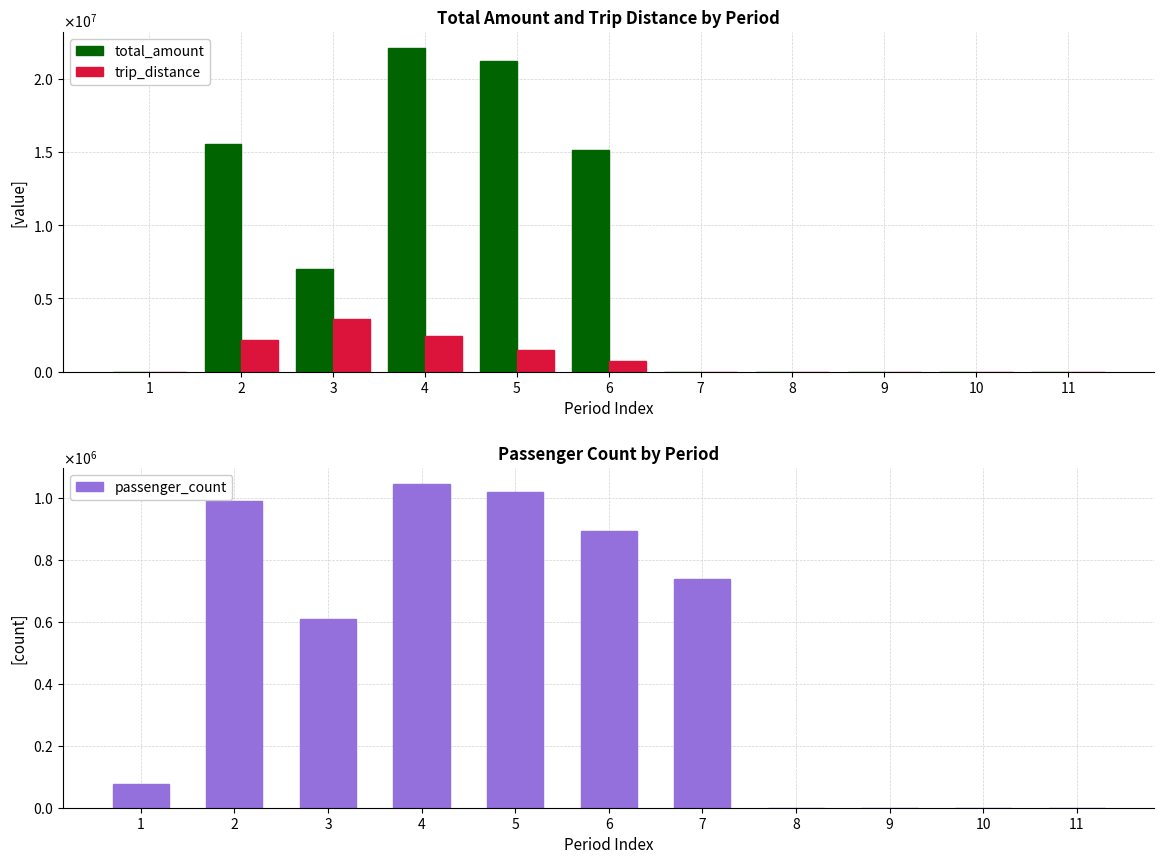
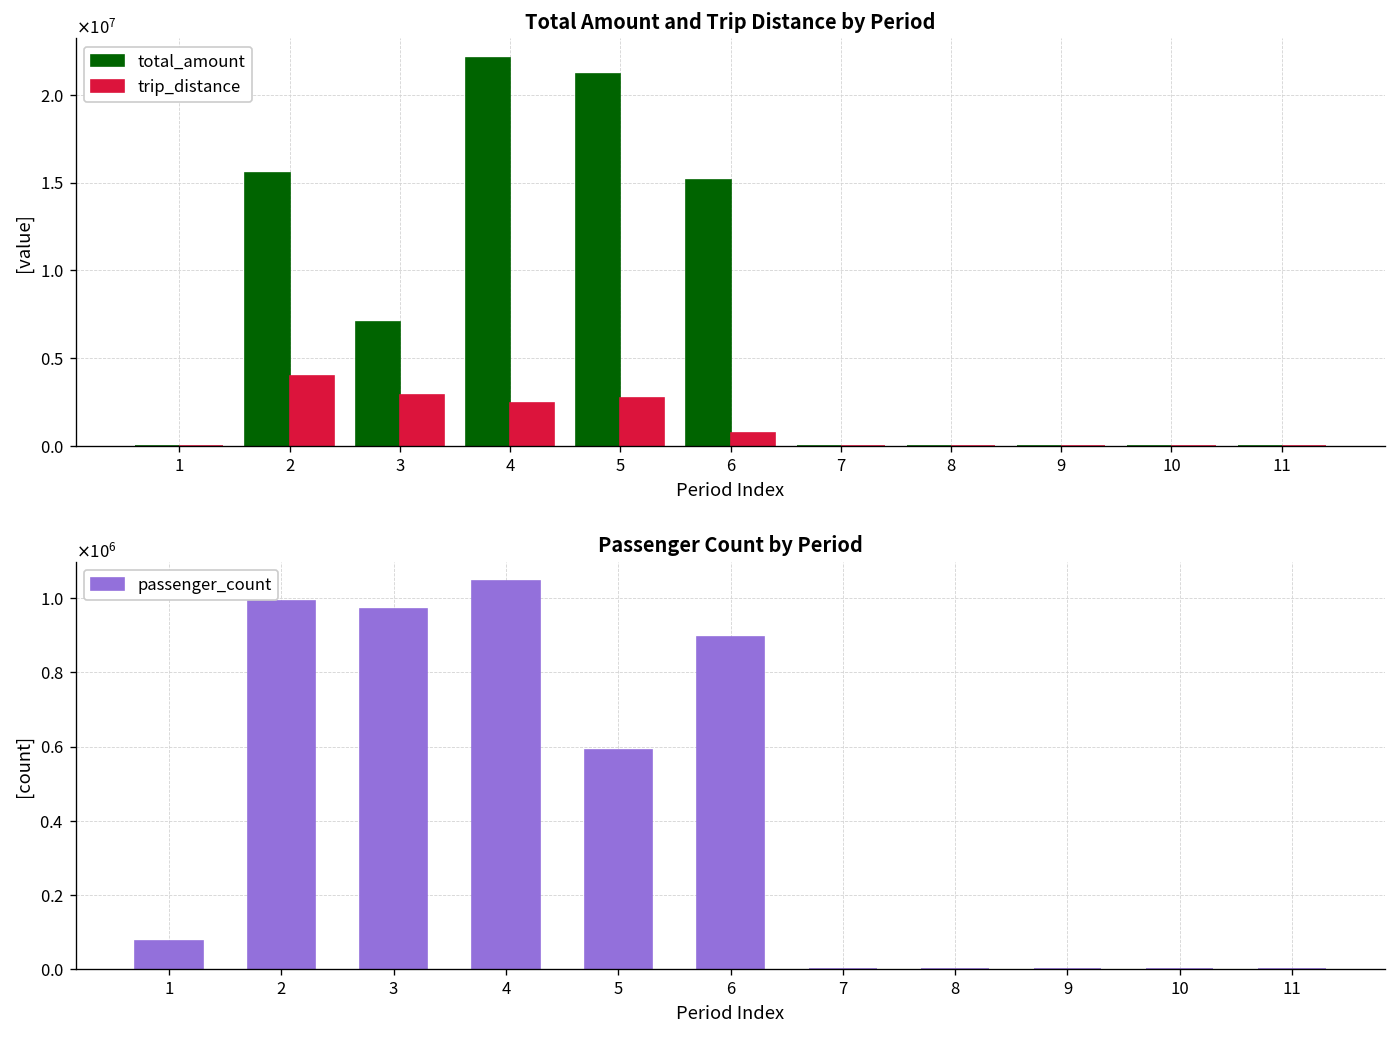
Total Amount and Trip Distance by Period, trip_distance, 2: 2100000 -> 4000000
Total Amount and Trip Distance by Period, trip_distance, 3: 3600000 -> 2900000
Total Amount and Trip Distance by Period, trip_distance, 5: 1500000 -> 2700000
Passenger Count by Period, 3: 610000 -> 970000
Passenger Count by Period, 5: 1020000 -> 590000
Passenger Count by Period, 7: 740000 -> 0
